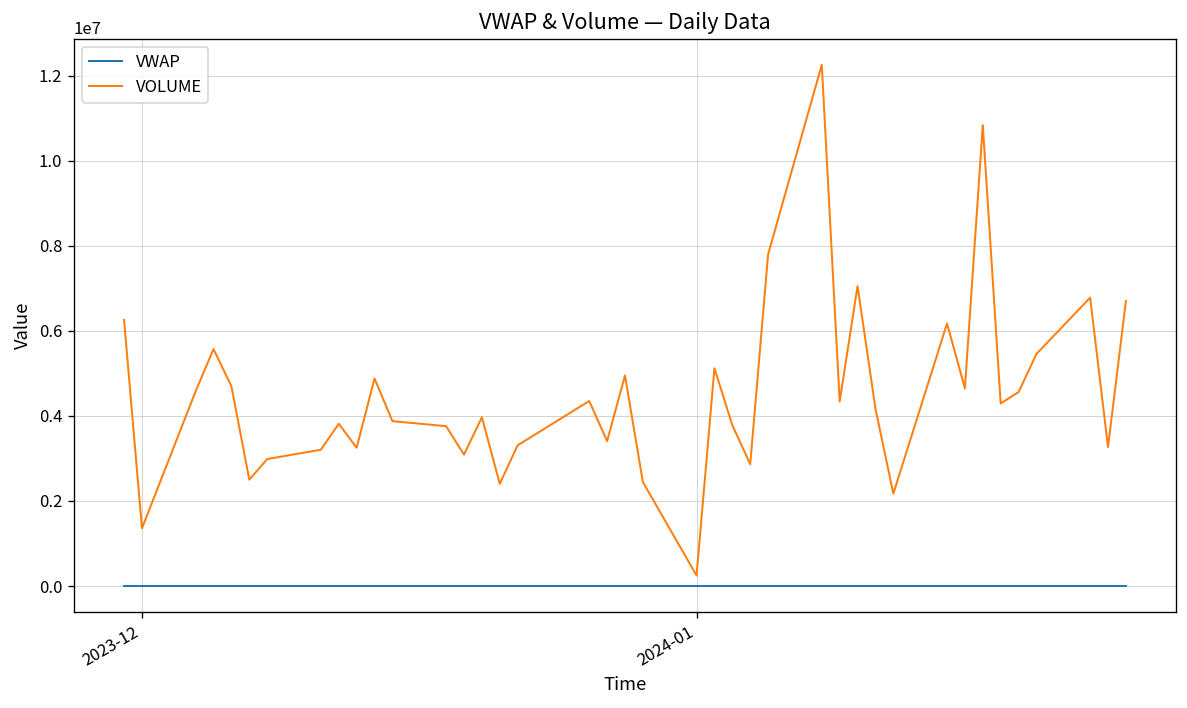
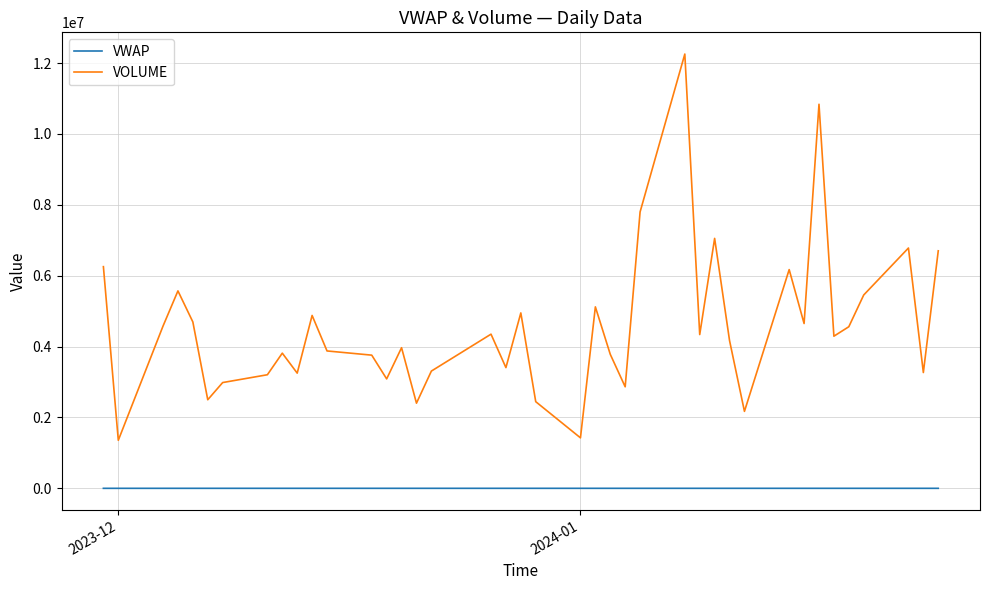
VOLUME, 2024-01: 200000 -> 1400000
